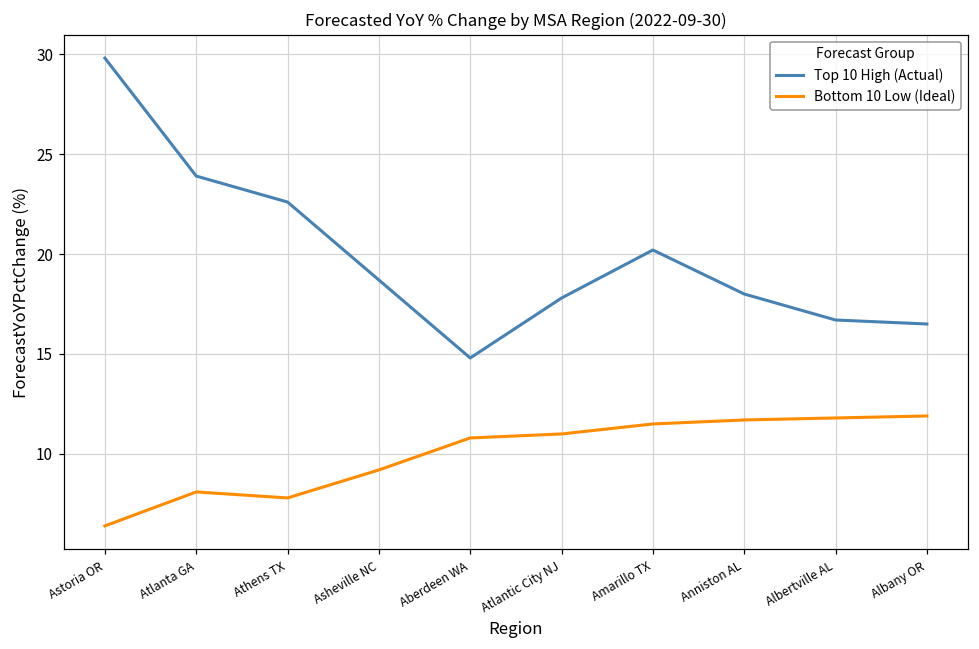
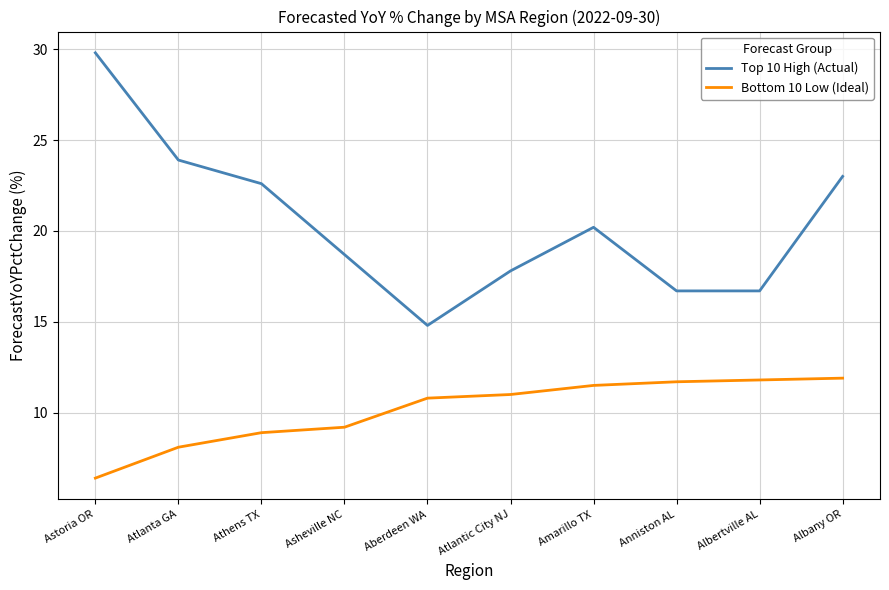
Bottom 10 Low (Ideal), Athens TX: 7.8 -> 8.9
Top 10 High (Actual), Anniston AL: 18.0 -> 16.7
Top 10 High (Actual), Albany OR: 16.5 -> 23.0
